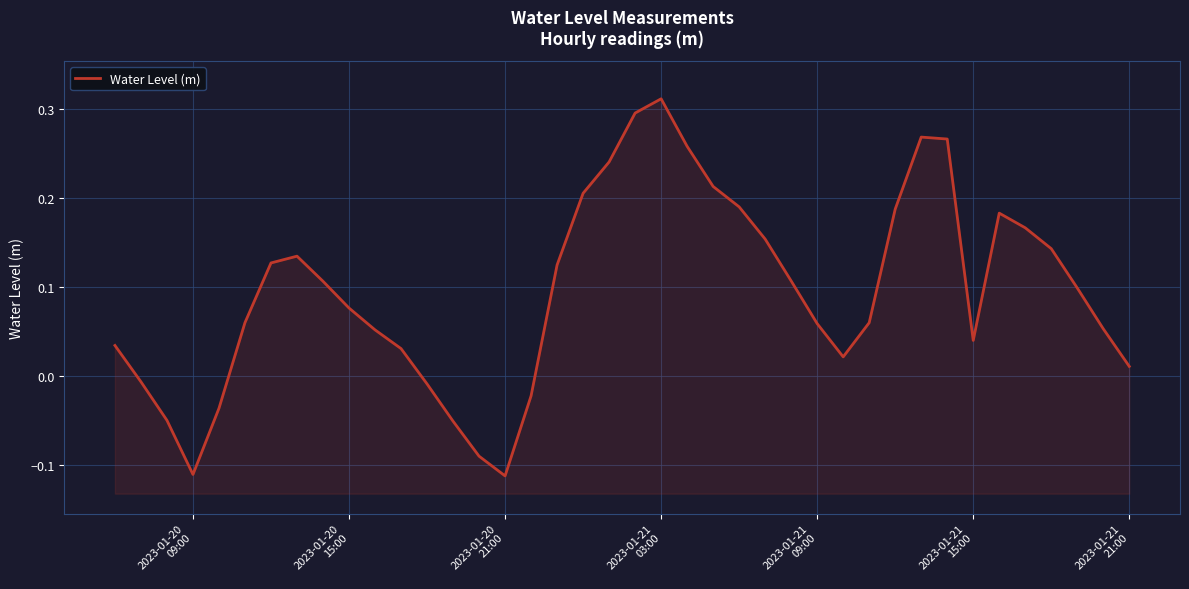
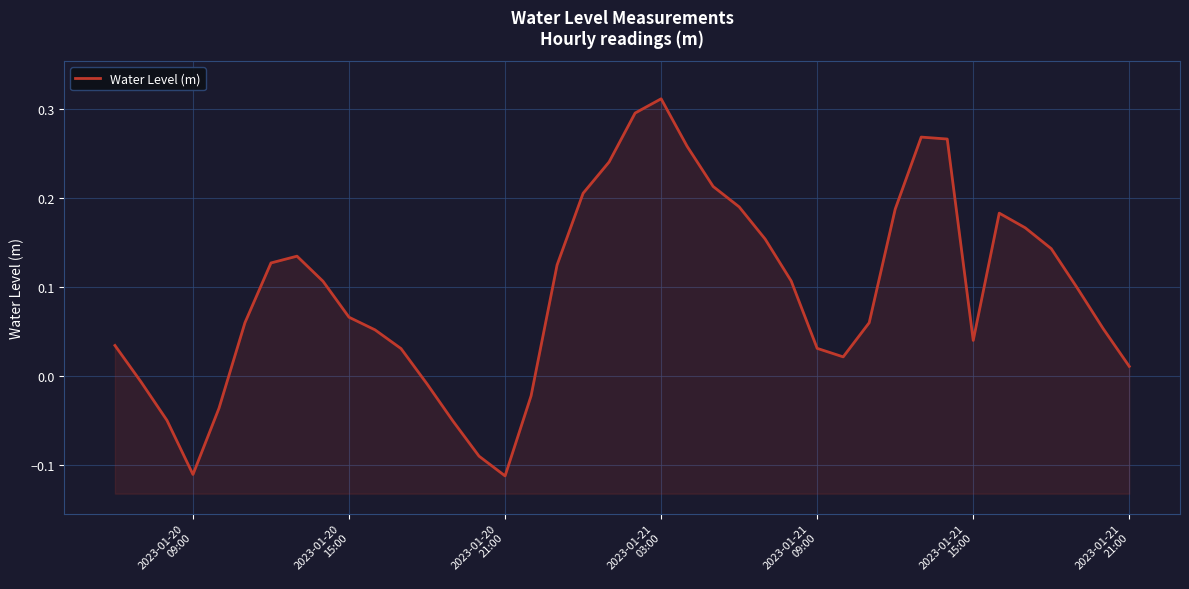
2023-01-20 15:00: 0.08 -> 0.07
2023-01-21 09:00: 0.06 -> 0.03
